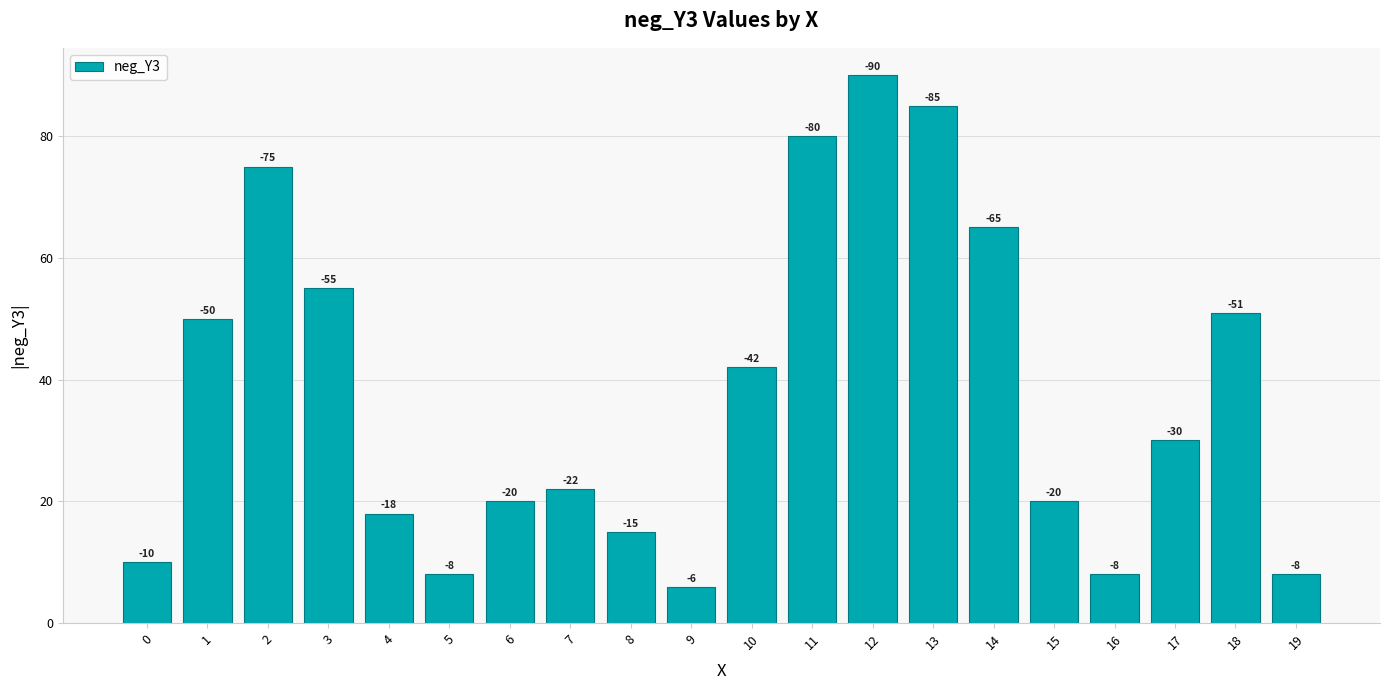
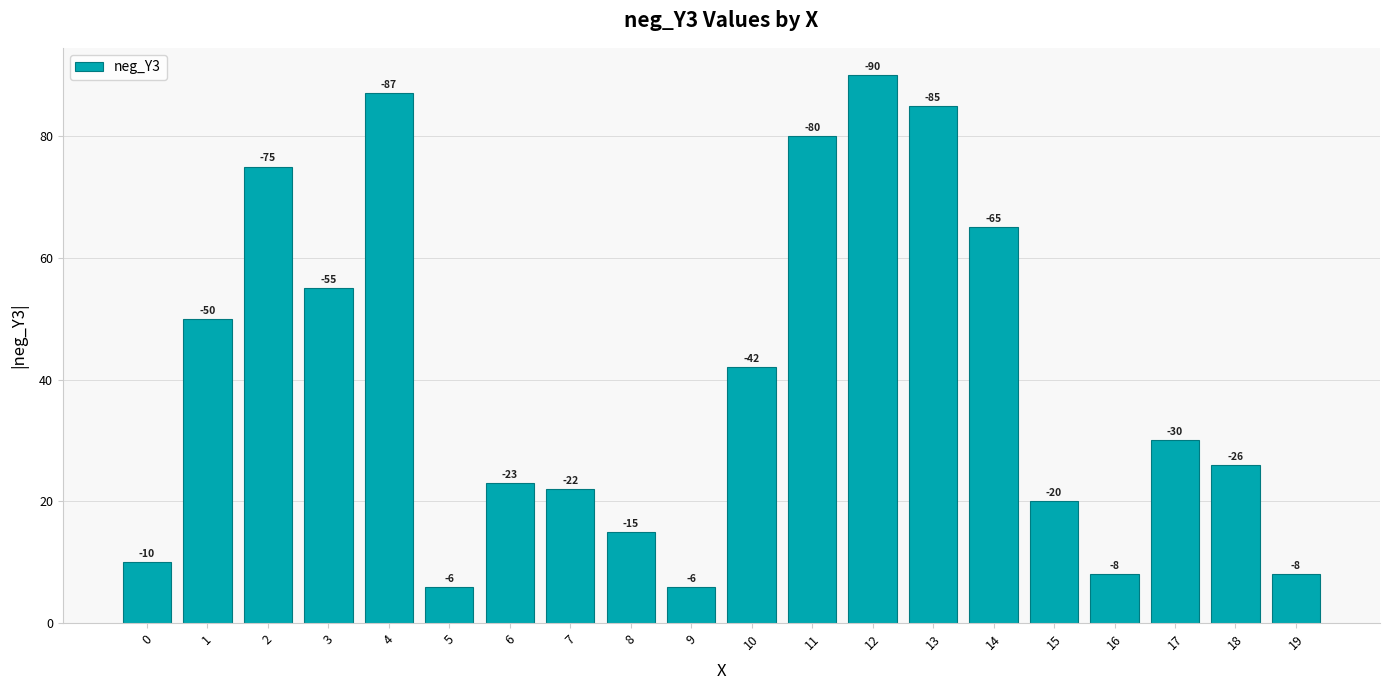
4: -18 -> -87
5: -8 -> -6
6: -20 -> -23
18: -51 -> -26
